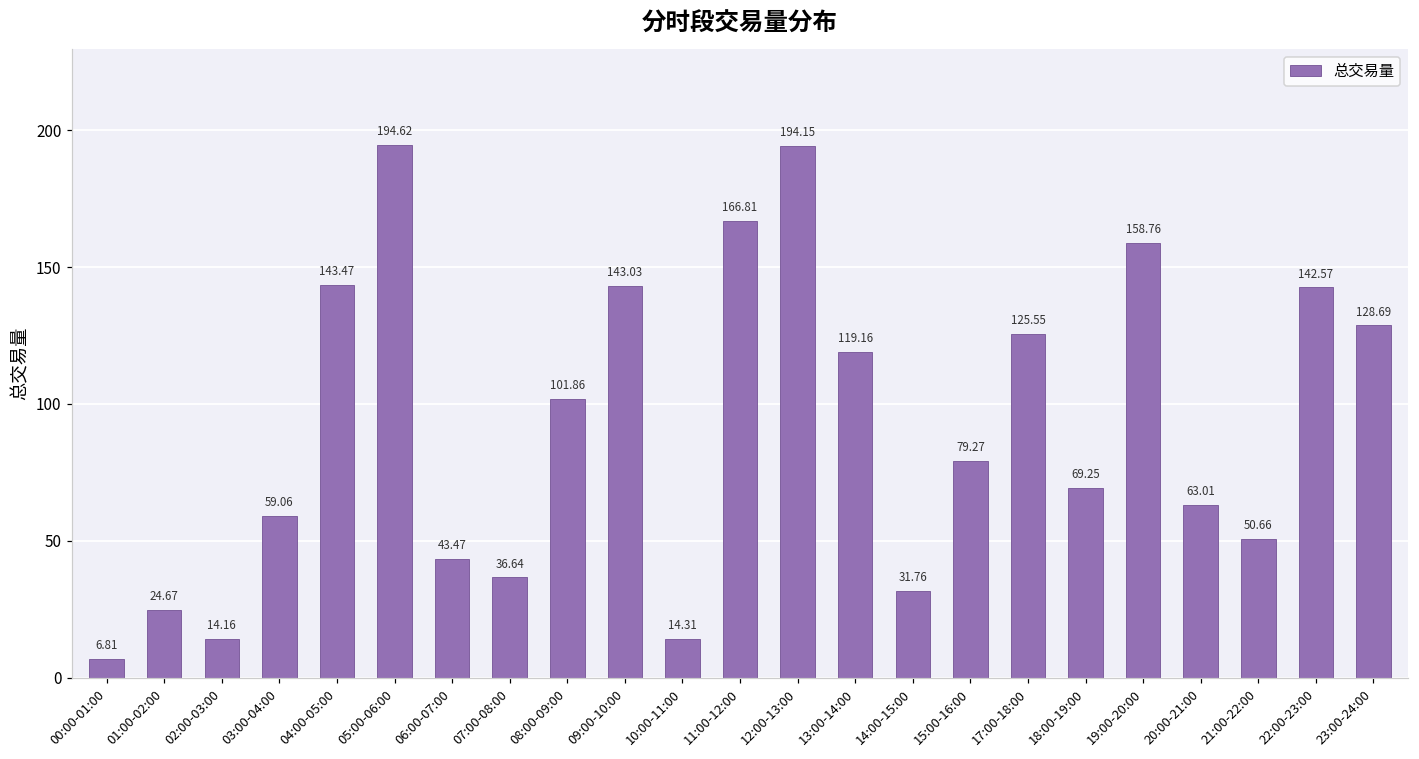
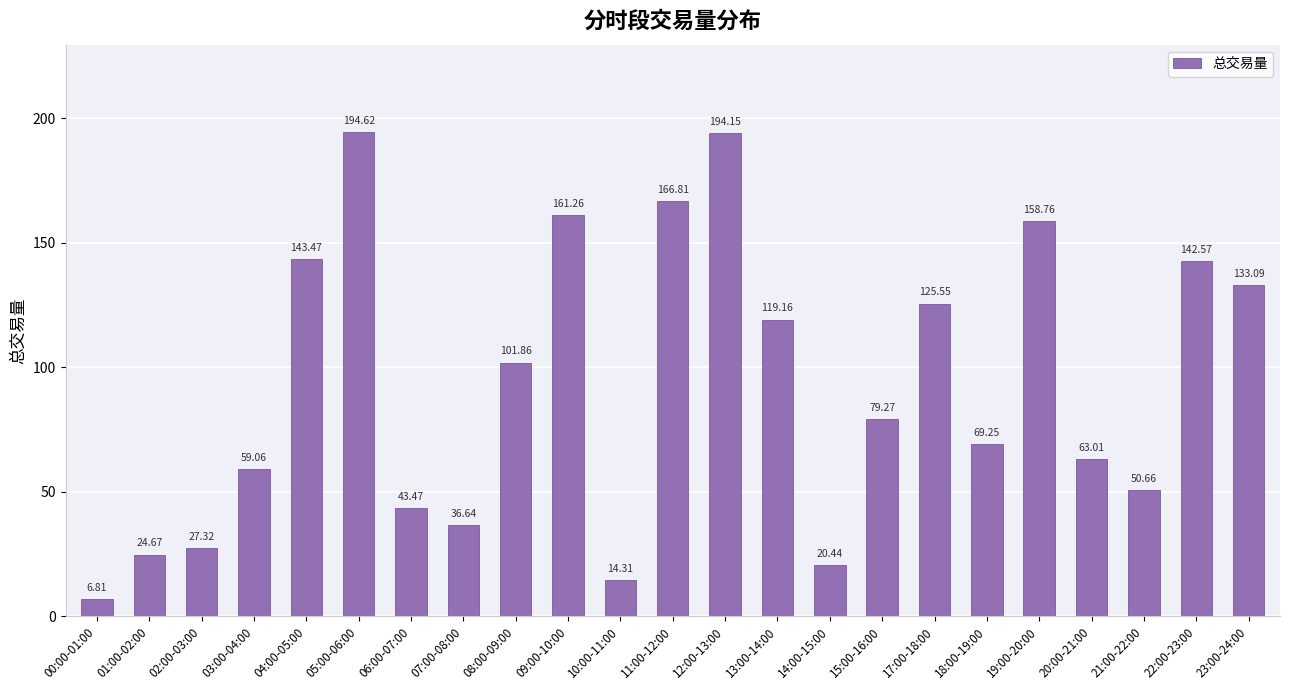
02:00-03:00: 14.16 -> 27.32
09:00-10:00: 143.03 -> 161.26
14:00-15:00: 31.76 -> 20.44
23:00-24:00: 128.69 -> 133.09
